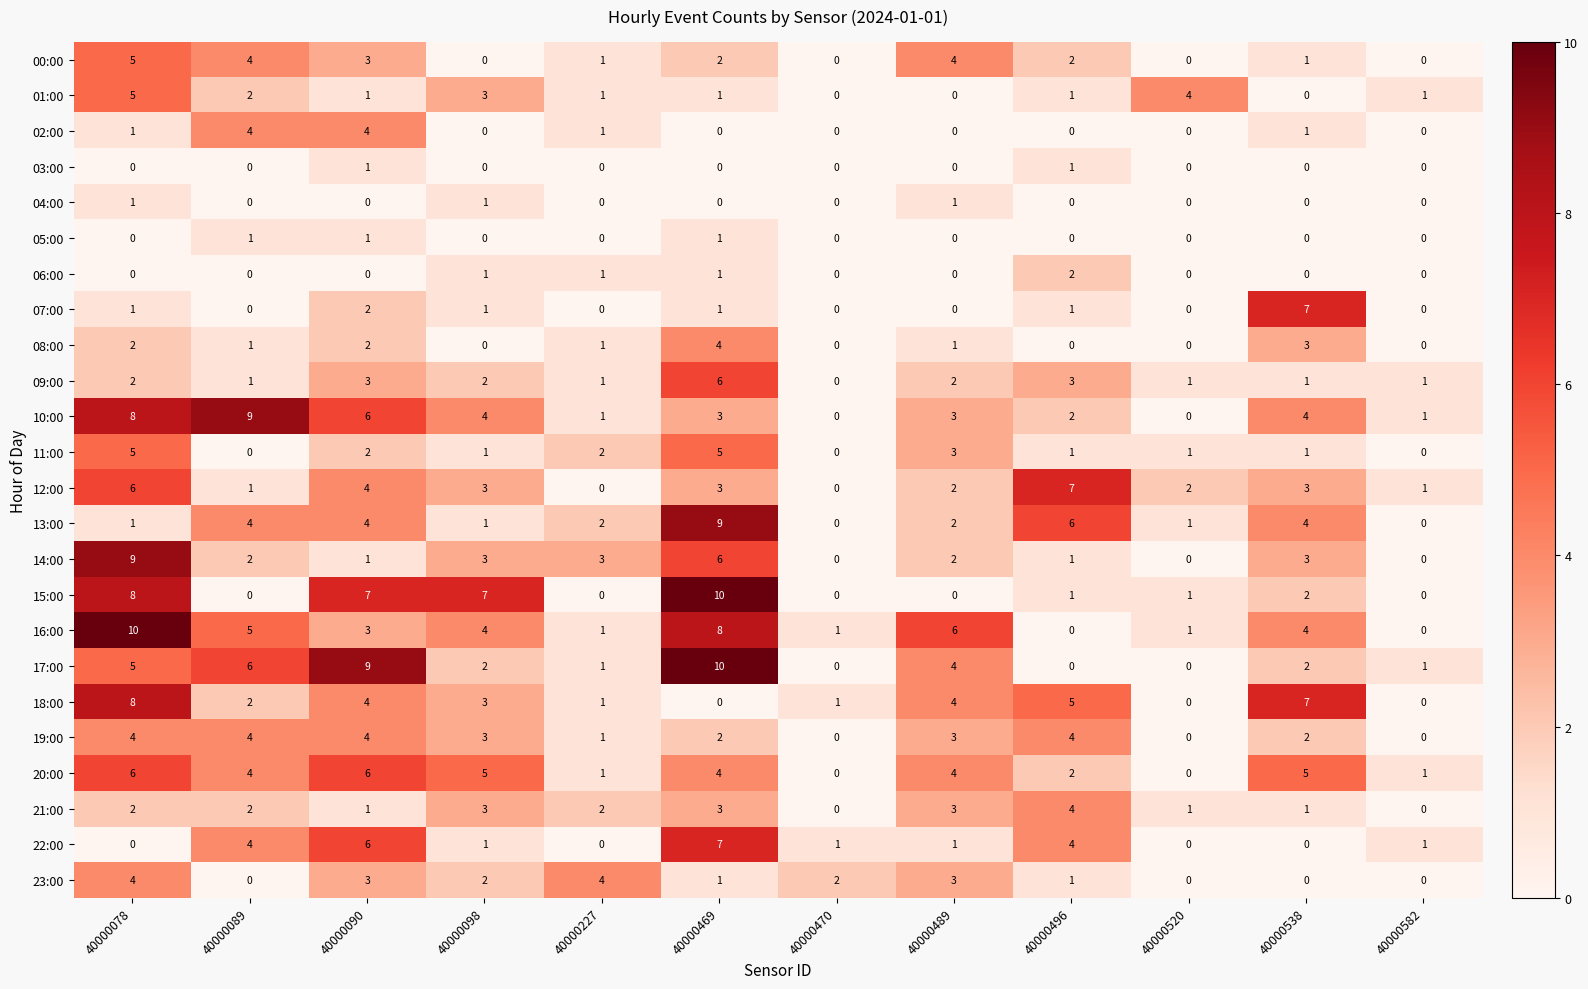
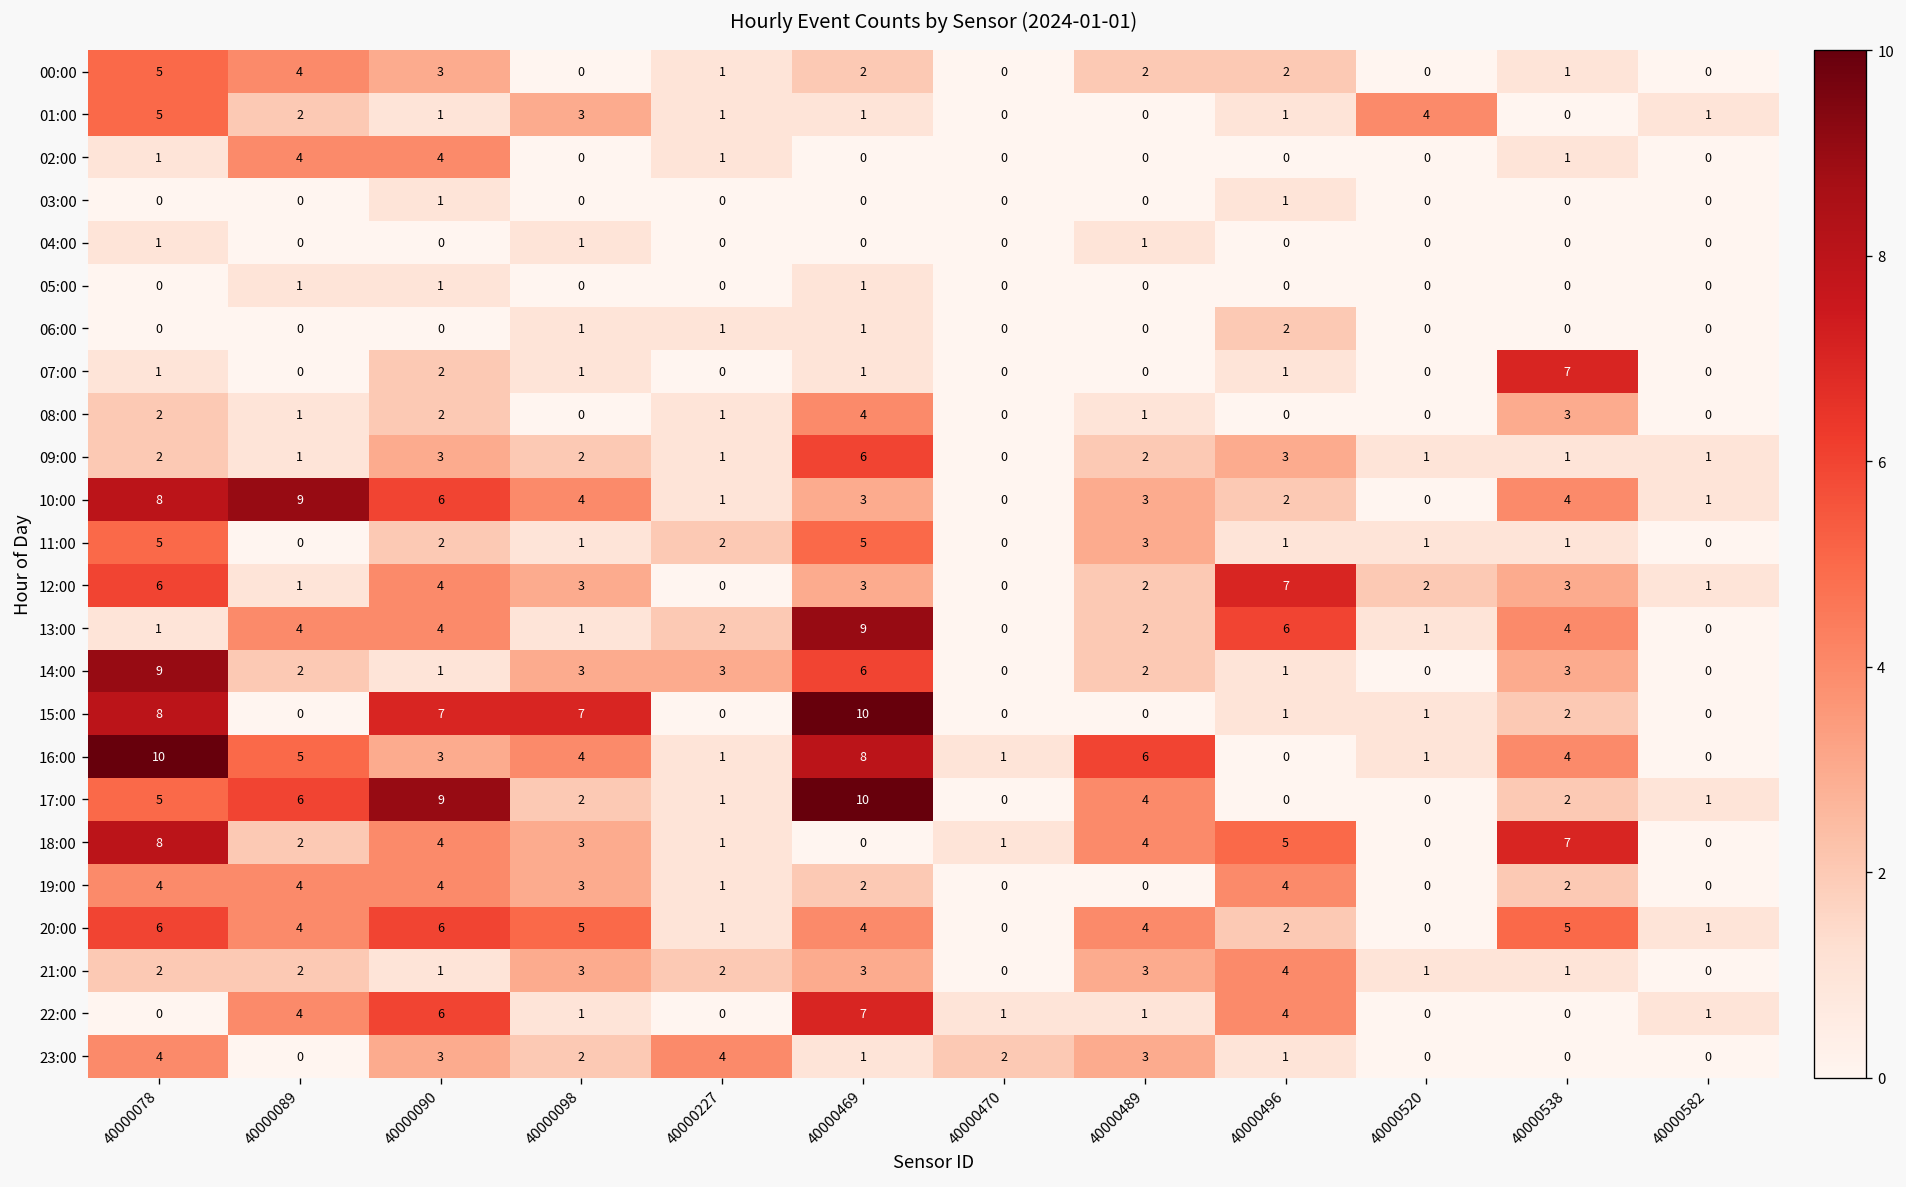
00:00, 40000489: 4 -> 2
19:00, 40000489: 3 -> 0
